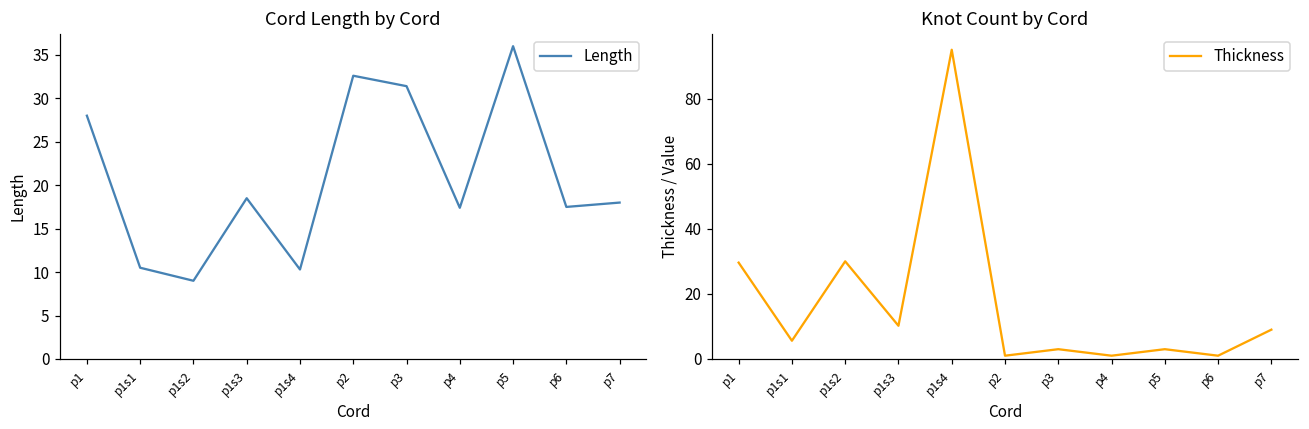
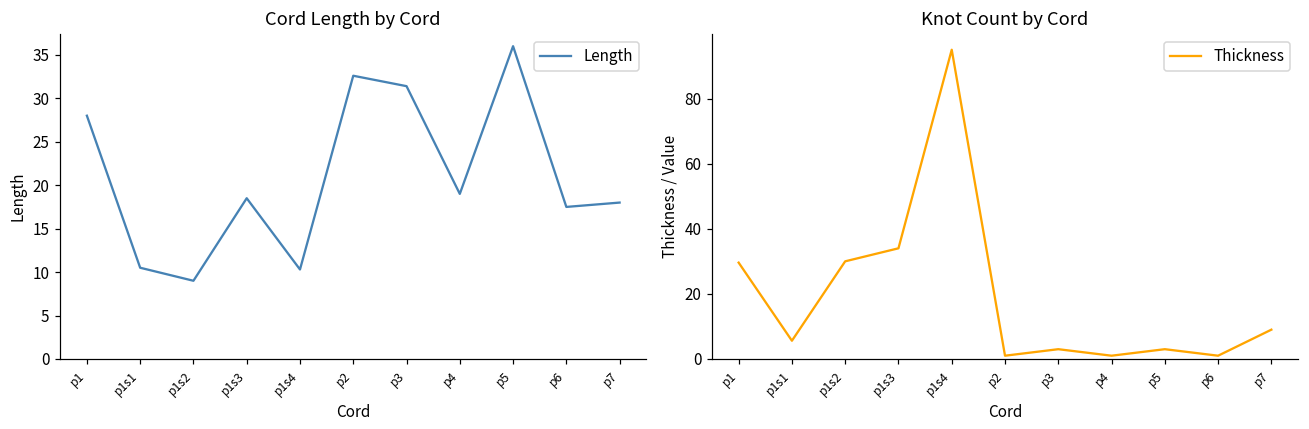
Cord Length by Cord, p4: 17 -> 19
Knot Count by Cord, p1s3: 10 -> 34
